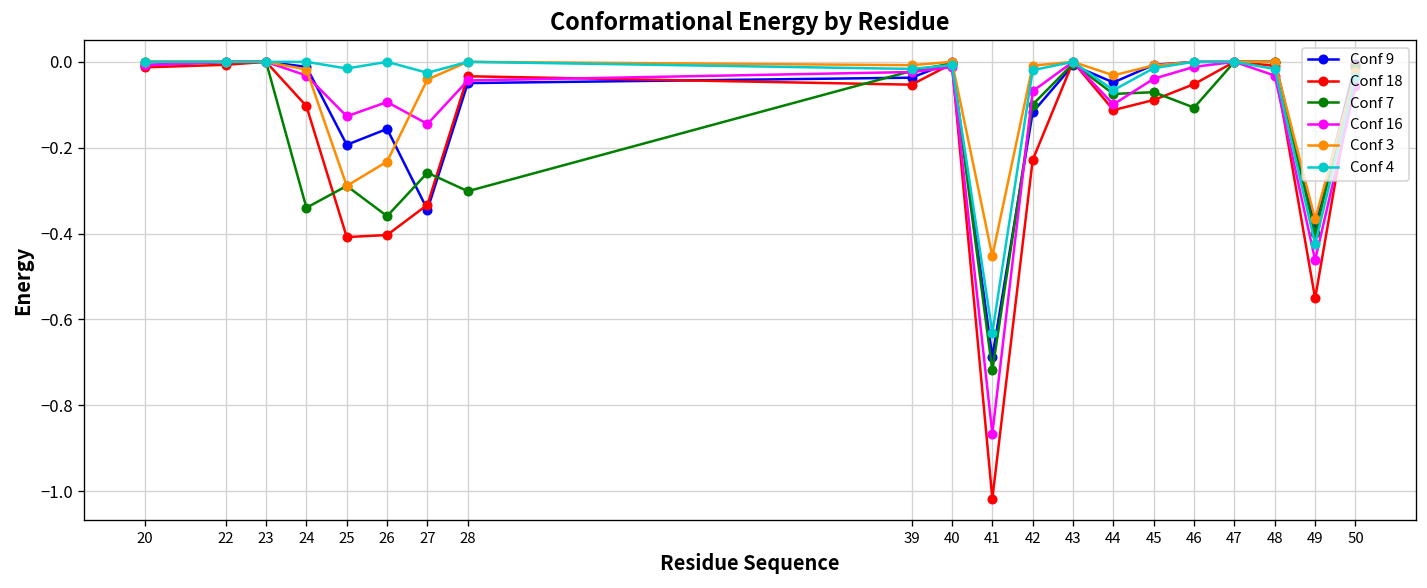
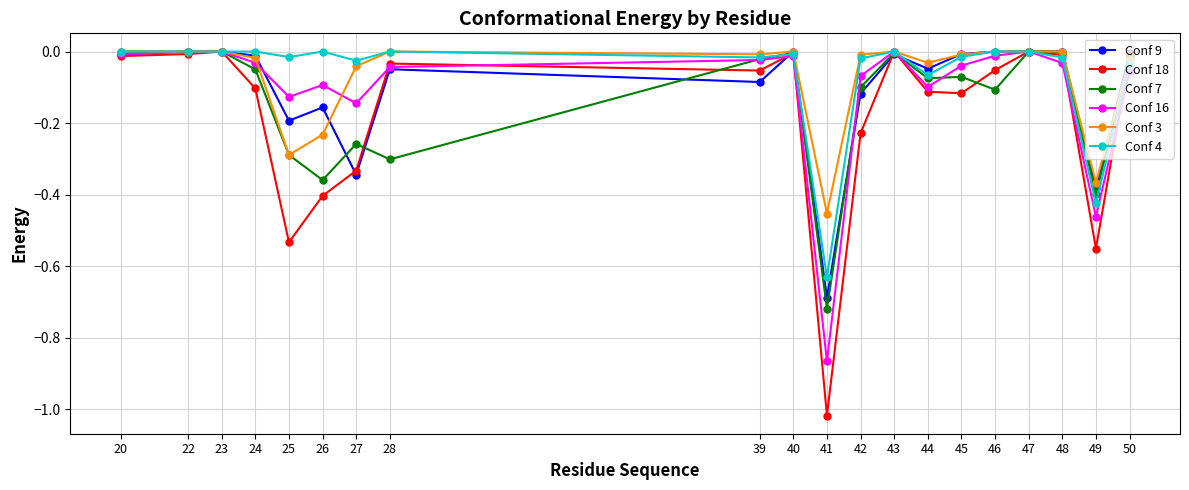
Conf 7, 24: -0.34 -> -0.05
Conf 18, 25: -0.41 -> -0.53
Conf 9, 39: -0.04 -> -0.09
Conf 18, 45: -0.09 -> -0.12
